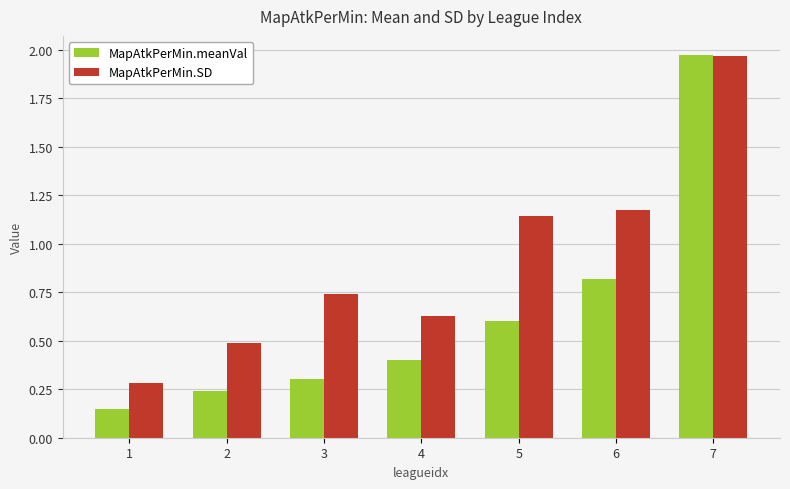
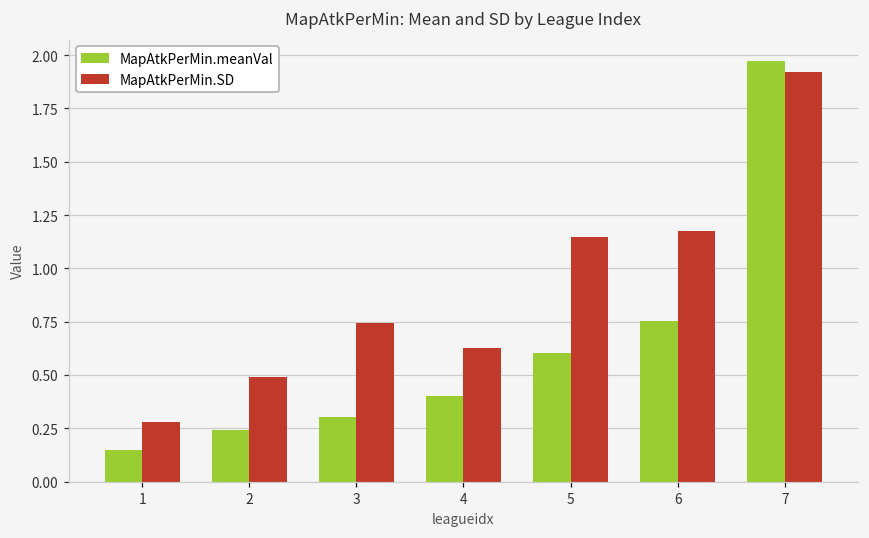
MapAtkPerMin.meanVal, 6: 0.82 -> 0.75
MapAtkPerMin.SD, 7: 1.97 -> 1.92
